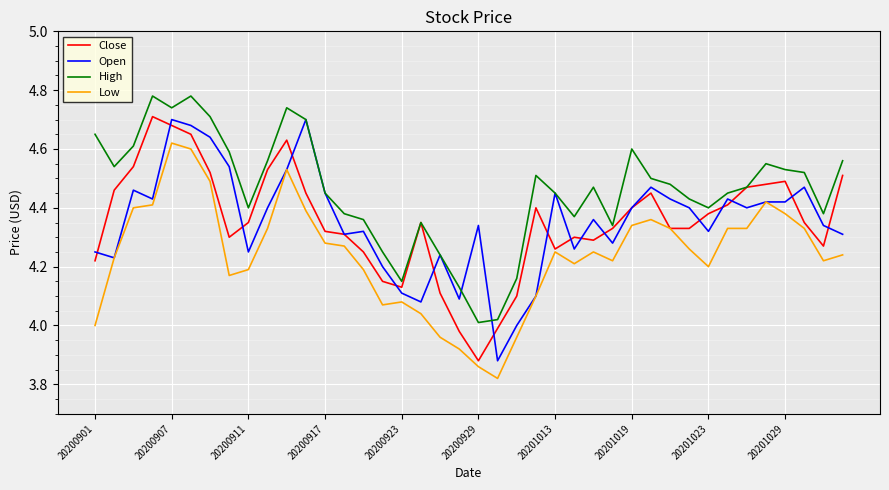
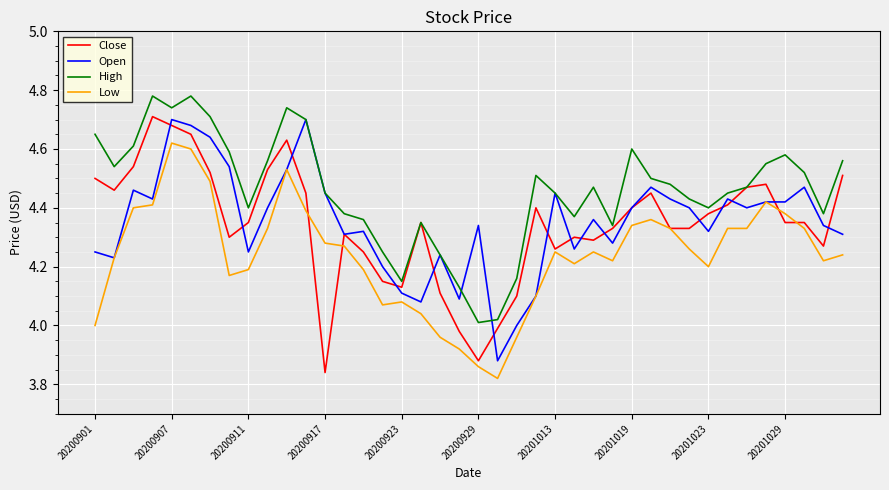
Close, 20200901: 4.22 -> 4.50
Close, 20200917: 4.32 -> 3.84
Close, 20201029: 4.49 -> 4.35
High, 20201029: 4.53 -> 4.58
